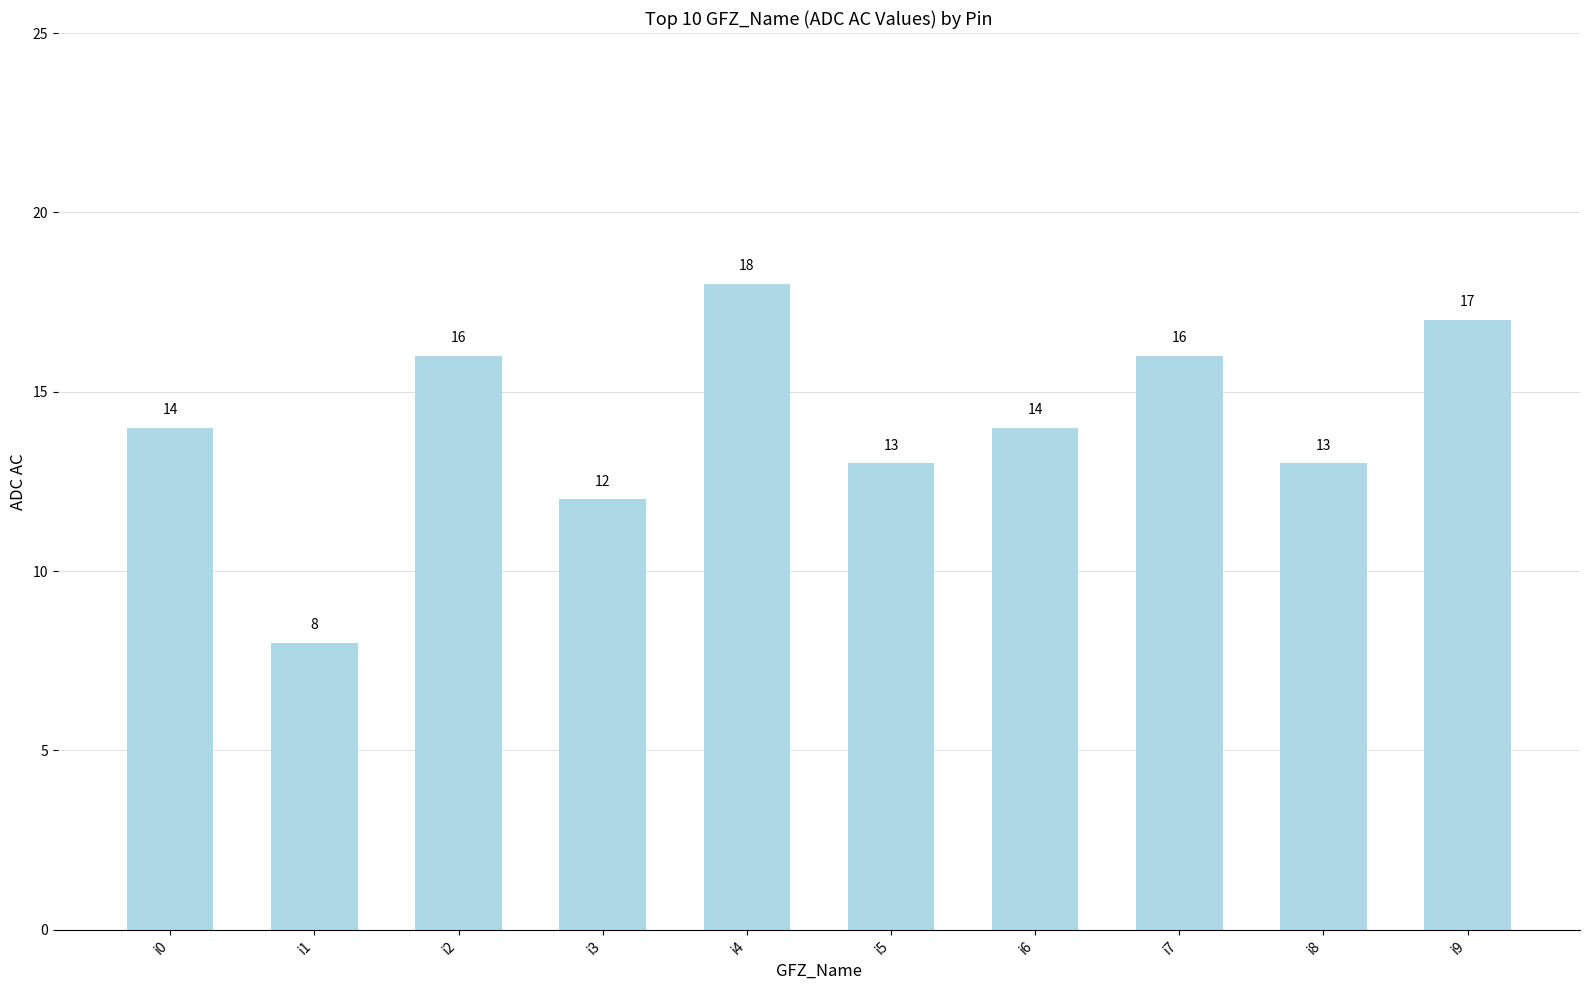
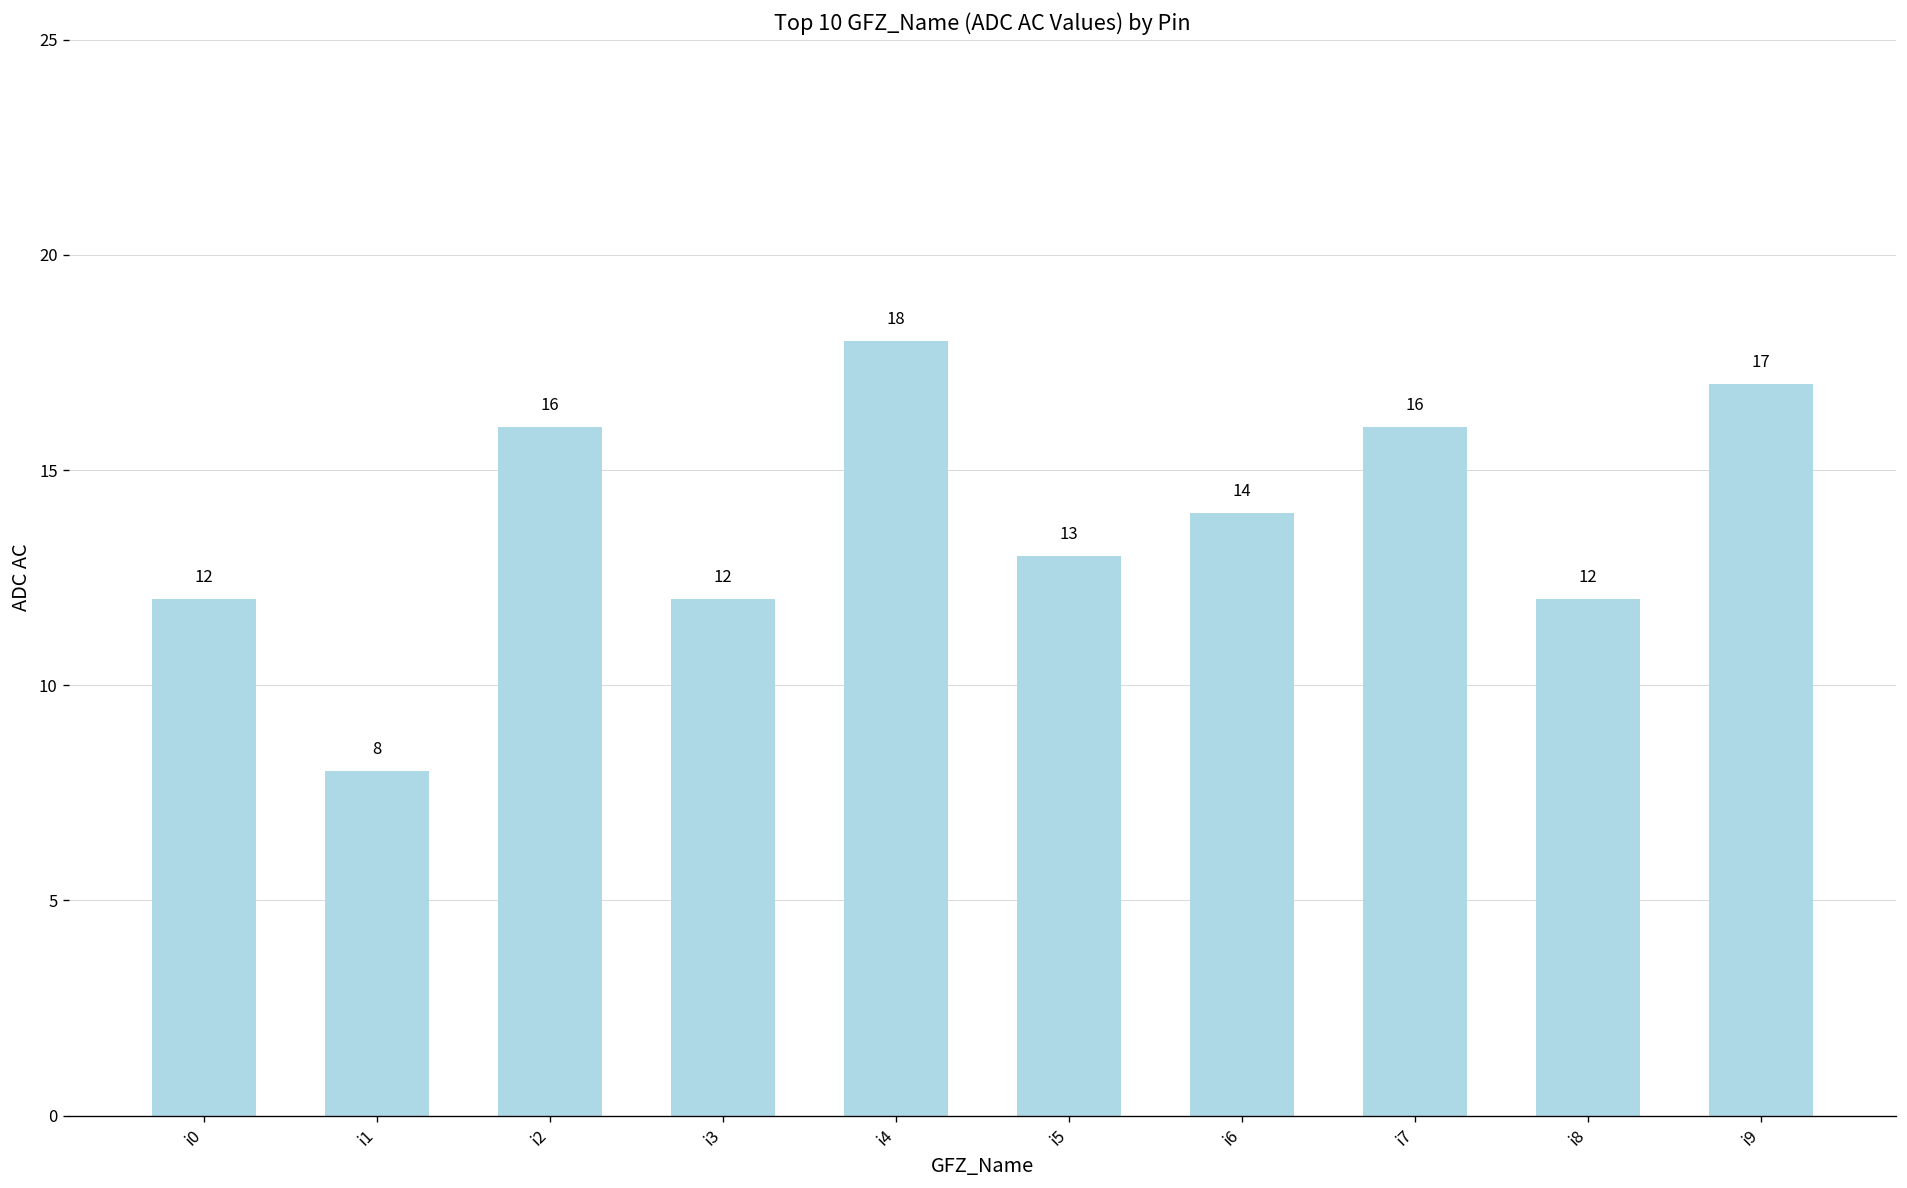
i0: 14 -> 12
i8: 13 -> 12
